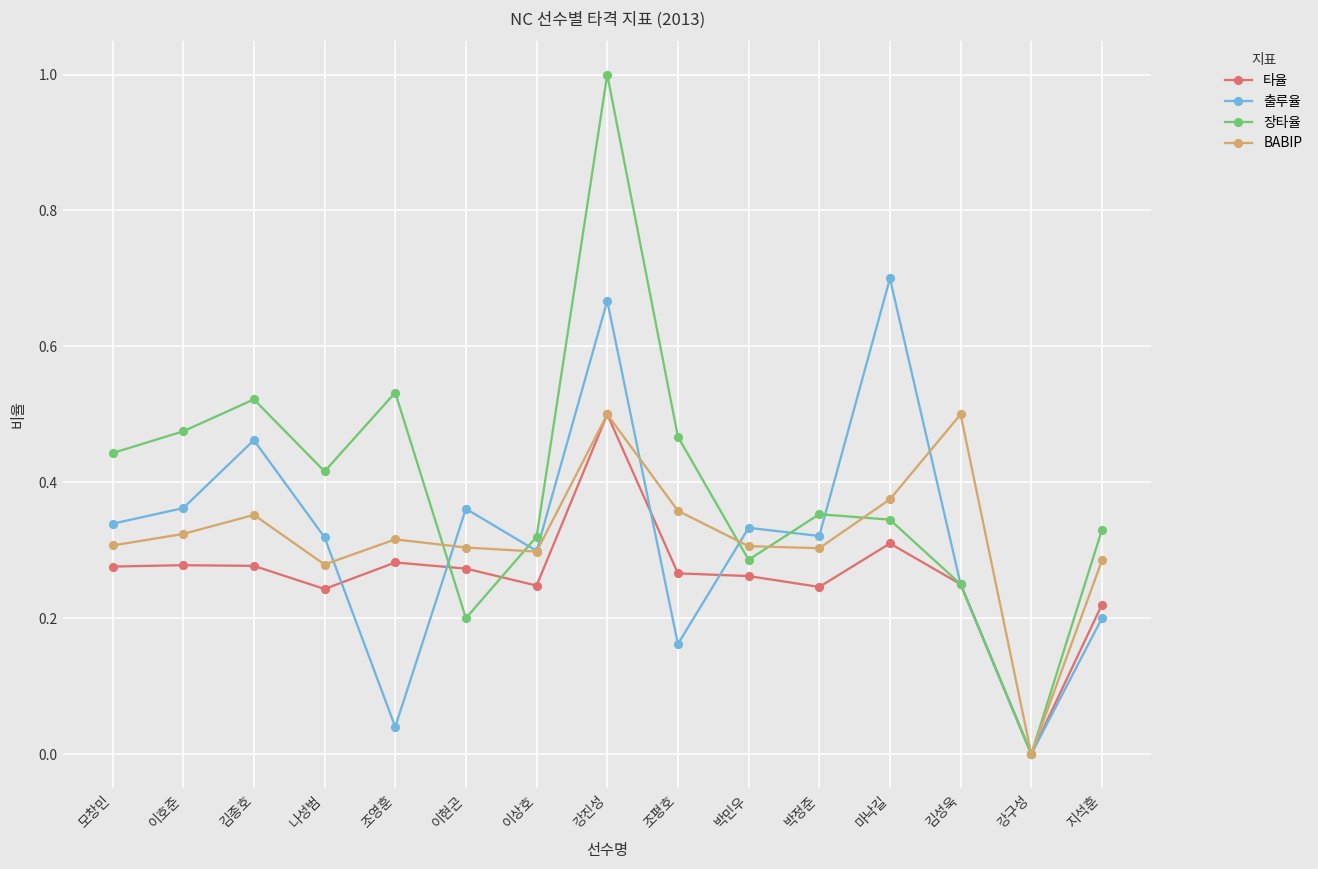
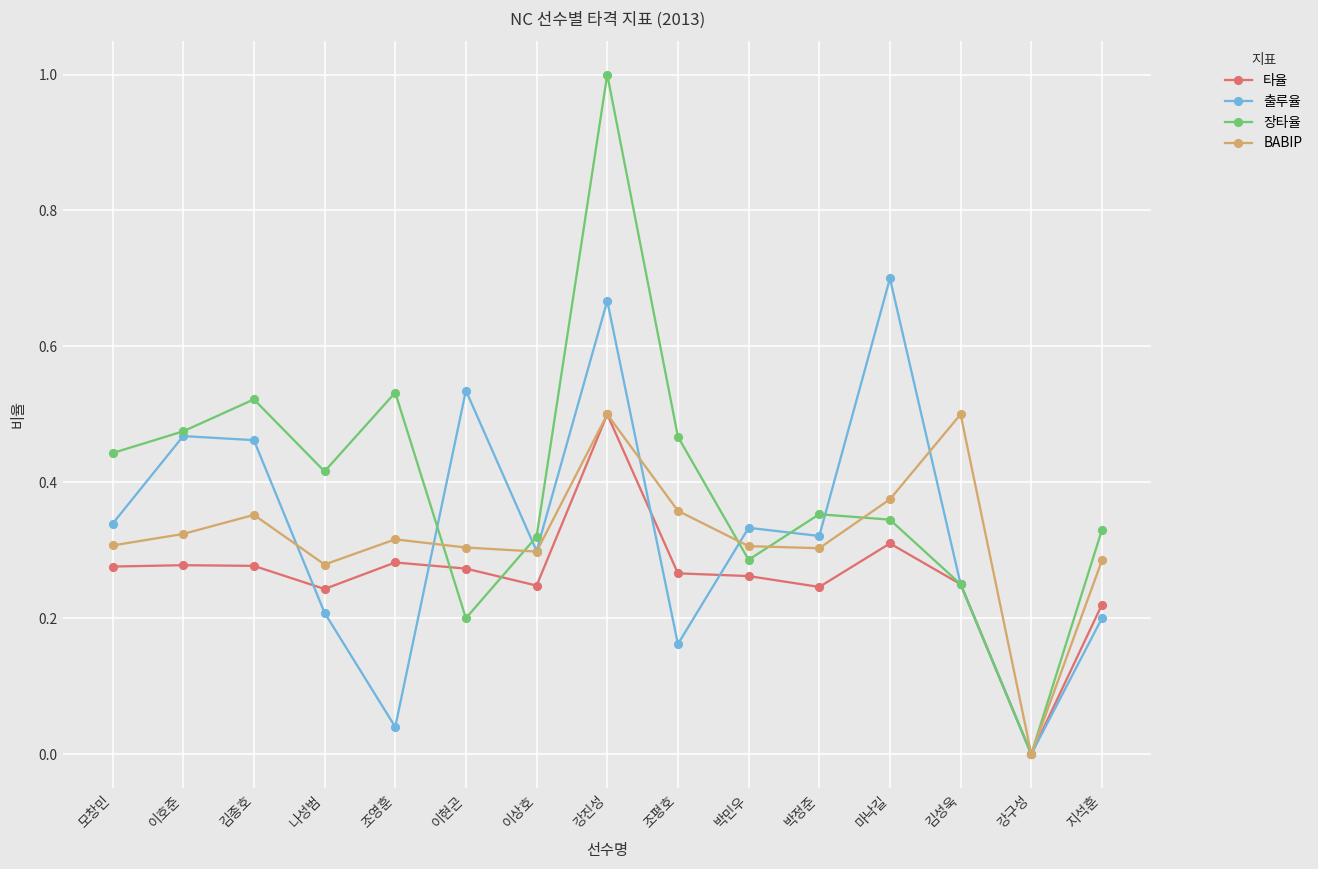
출루율, 이호준: 0.36 -> 0.47
출루율, 나성범: 0.32 -> 0.21
출루율, 이현곤: 0.36 -> 0.54
